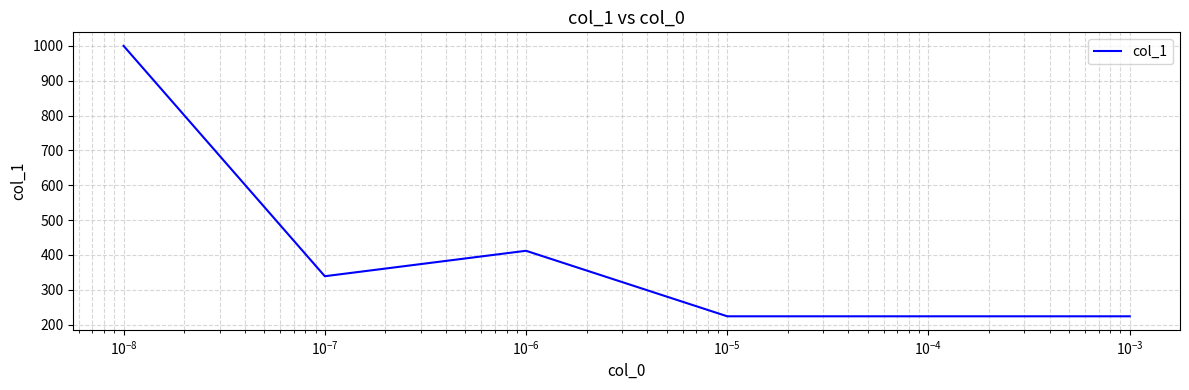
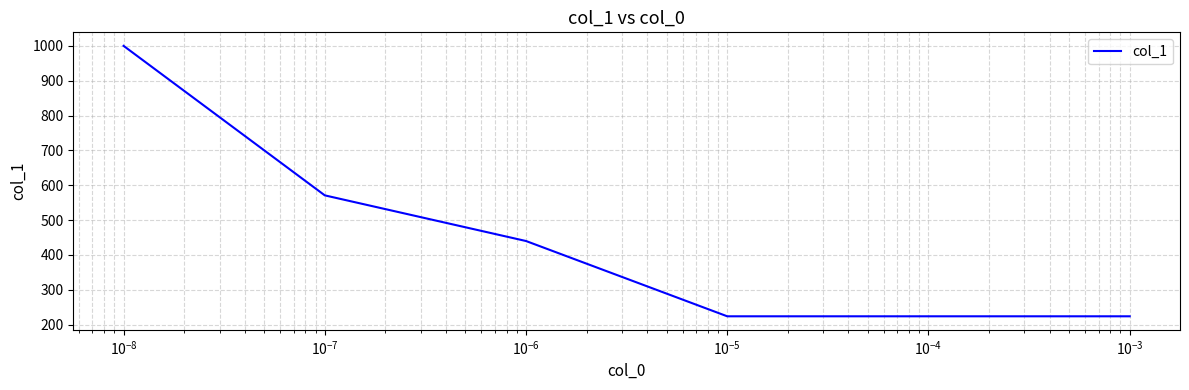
10^-7: 340 -> 570
10^-6: 410 -> 440
